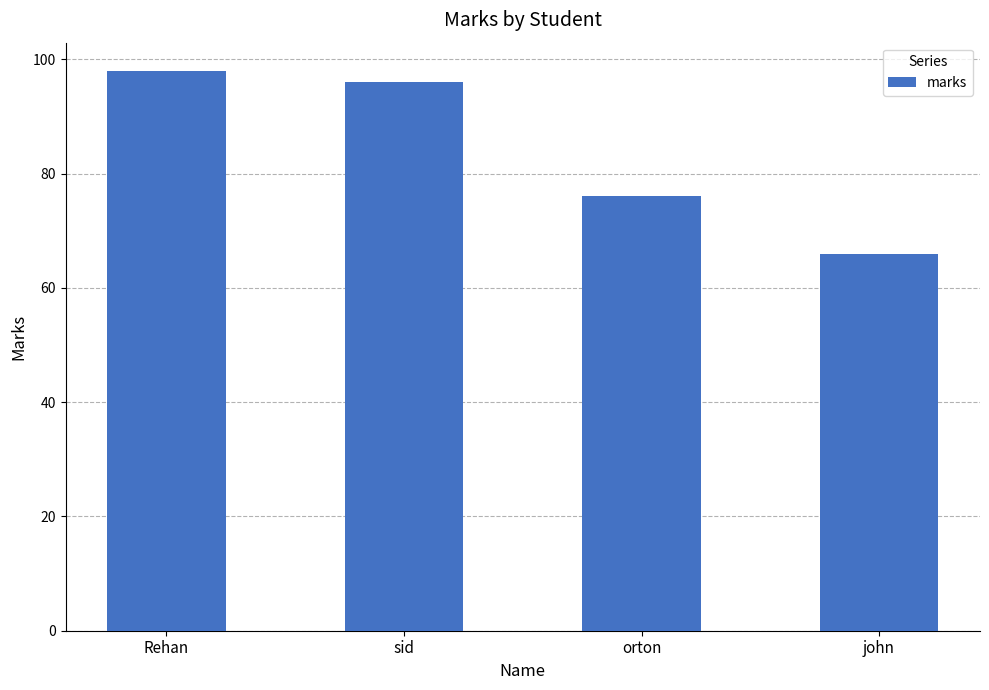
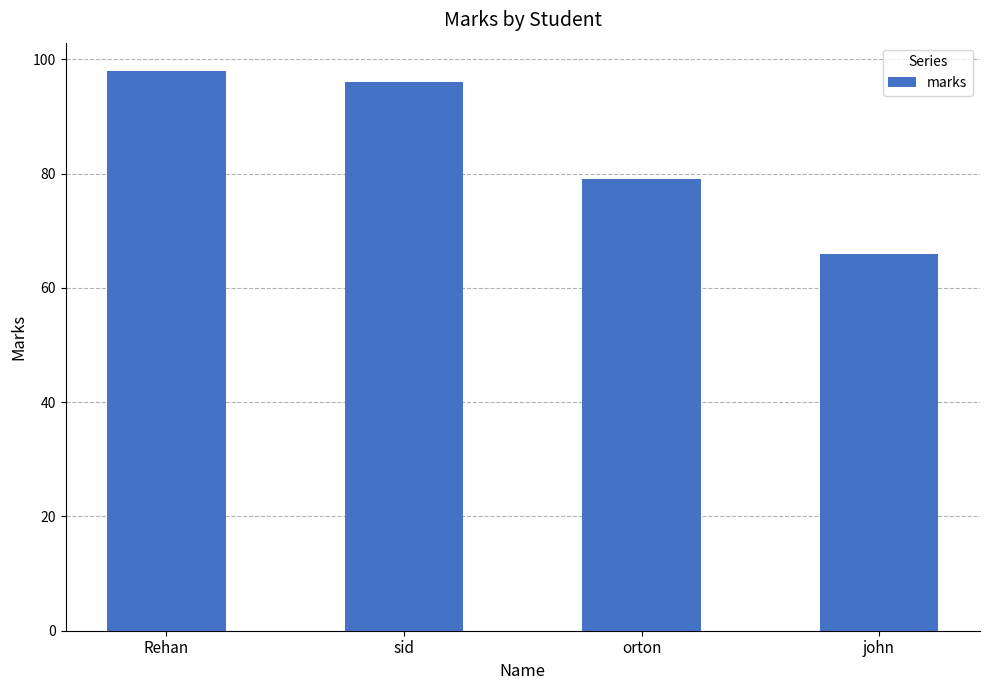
orton: 76 -> 79
